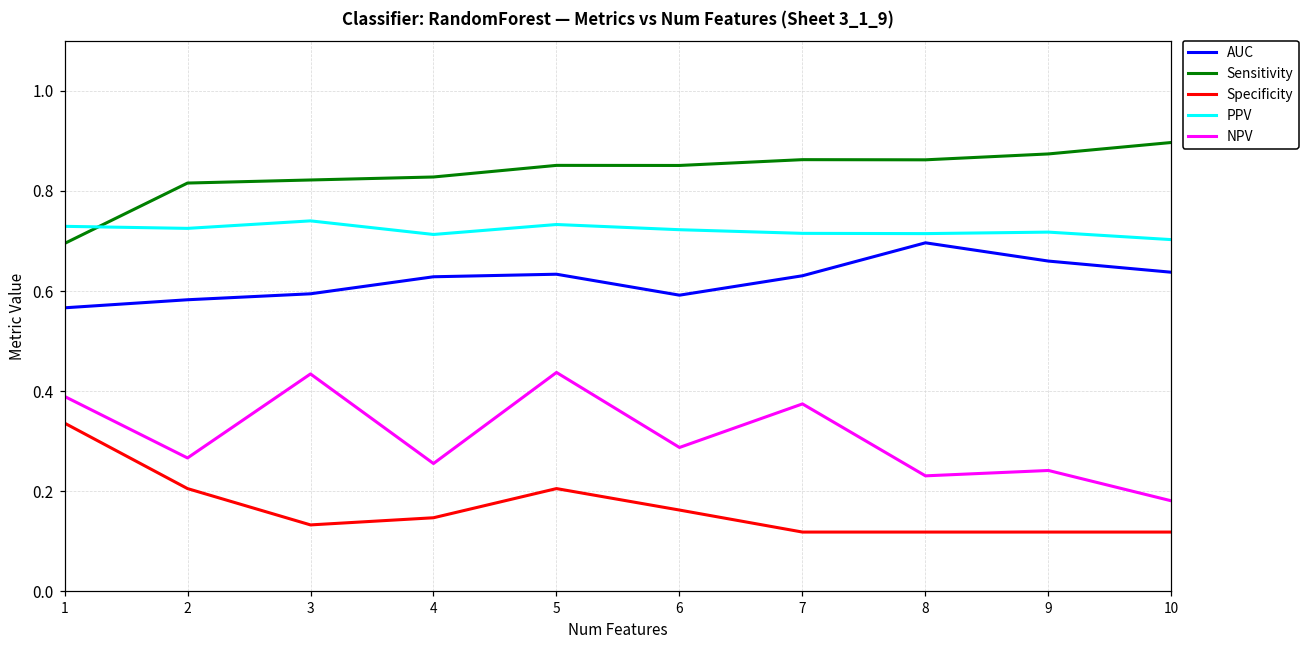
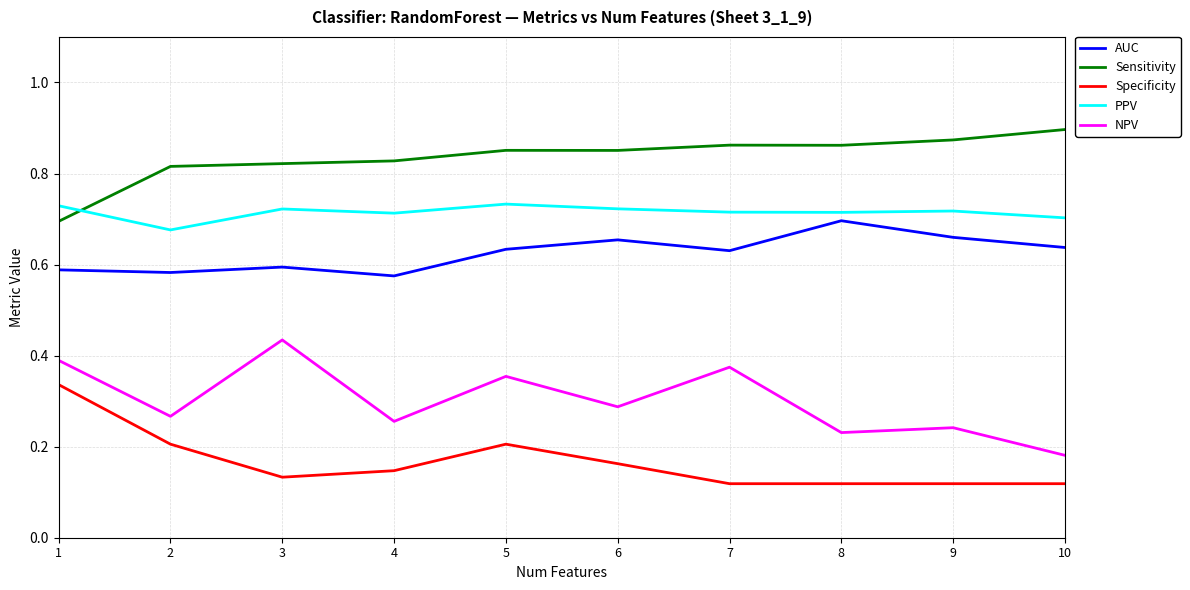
AUC, 1: 0.57 -> 0.59
PPV, 2: 0.73 -> 0.68
PPV, 3: 0.74 -> 0.72
AUC, 4: 0.63 -> 0.58
NPV, 5: 0.44 -> 0.35
AUC, 6: 0.59 -> 0.65
